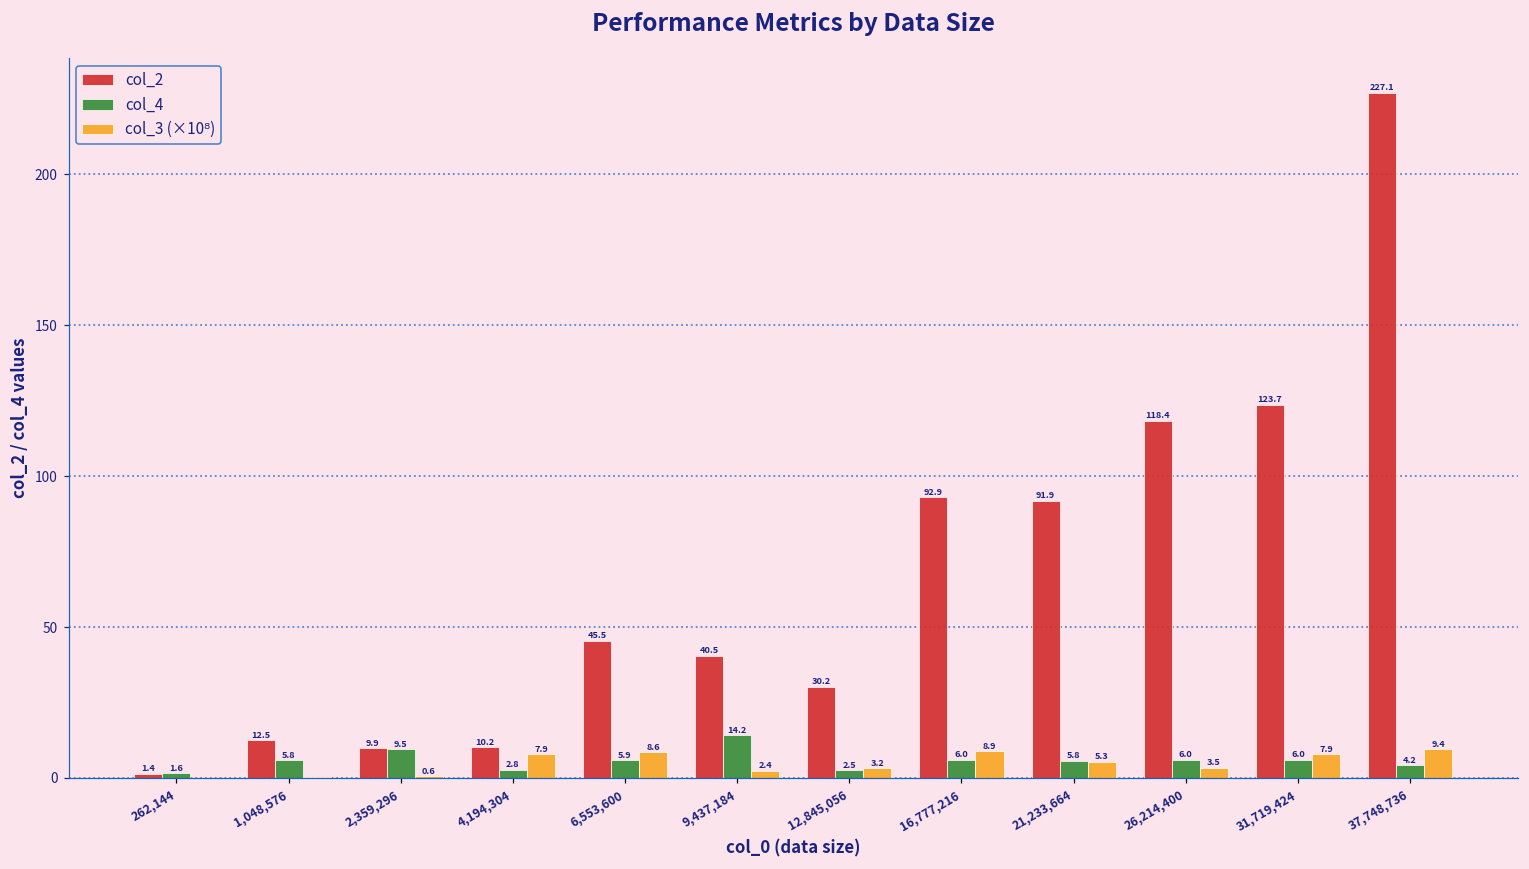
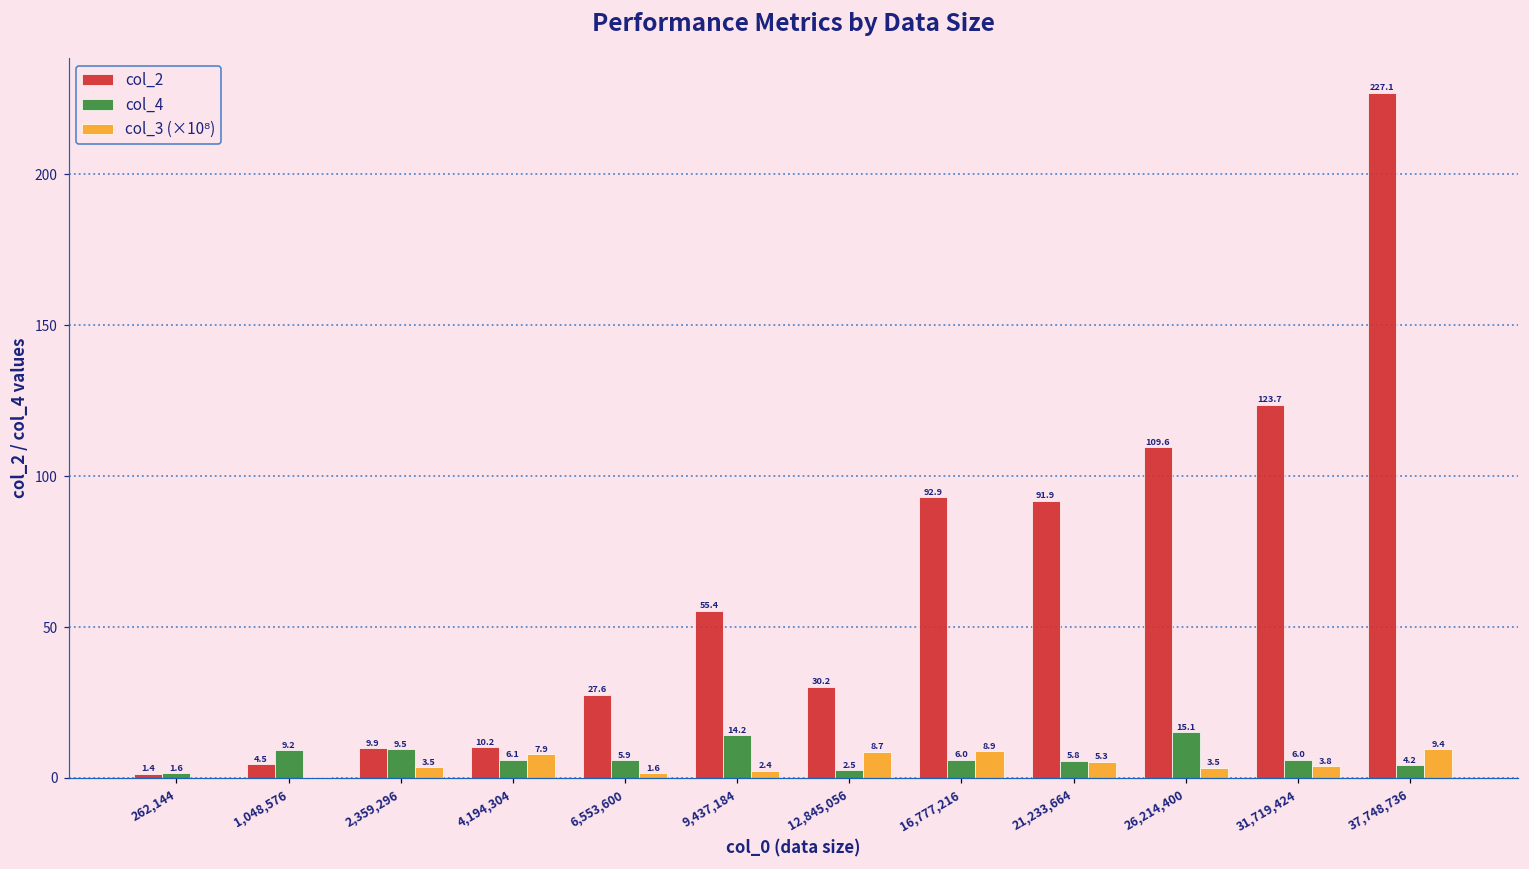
col_2, 1,048,576: 12.5 -> 4.5
col_4, 1,048,576: 5.8 -> 9.2
col_3 (×10⁸), 2,359,296: 0.6 -> 3.5
col_4, 4,194,304: 2.8 -> 6.1
col_2, 6,553,600: 45.5 -> 27.6
col_3 (×10⁸), 6,553,600: 8.6 -> 1.6
col_2, 9,437,184: 40.5 -> 55.4
col_3 (×10⁸), 12,845,056: 3.2 -> 8.7
col_2, 26,214,400: 118.4 -> 109.6
col_4, 26,214,400: 6.0 -> 15.1
col_3 (×10⁸), 31,719,424: 7.9 -> 3.8
